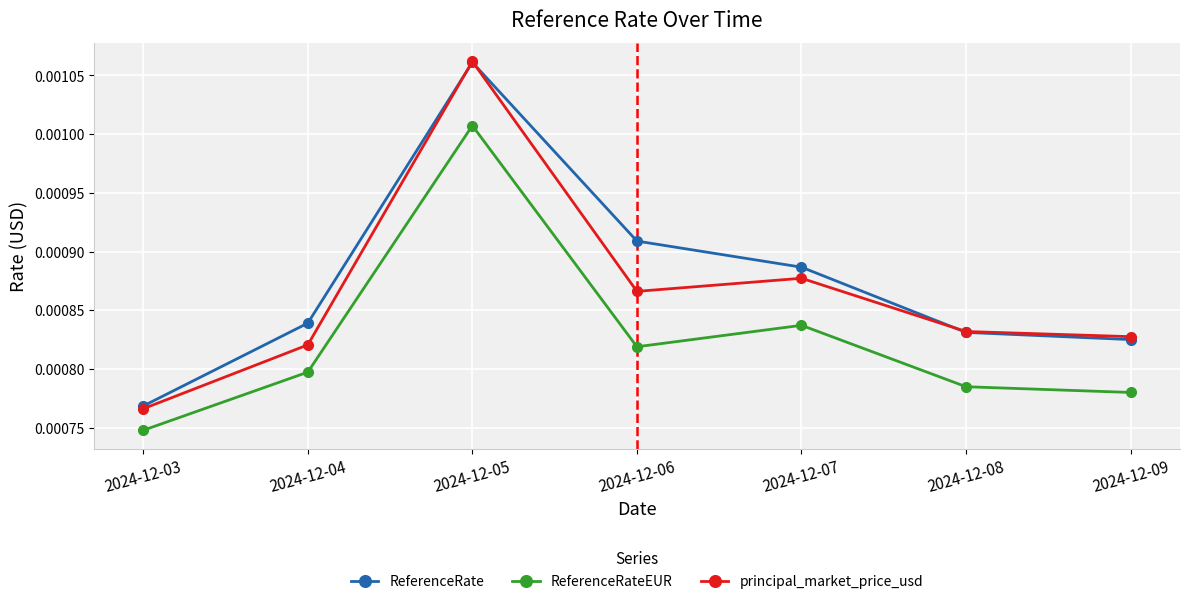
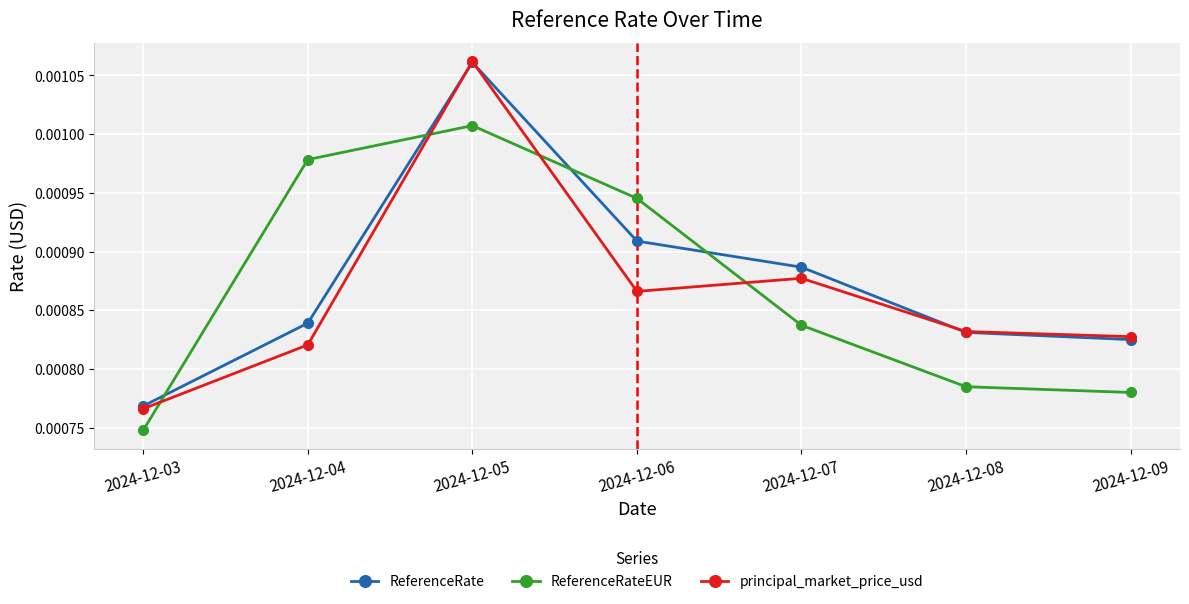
ReferenceRateEUR, 2024-12-04: 0.000797 -> 0.000978
ReferenceRateEUR, 2024-12-06: 0.000819 -> 0.000945
